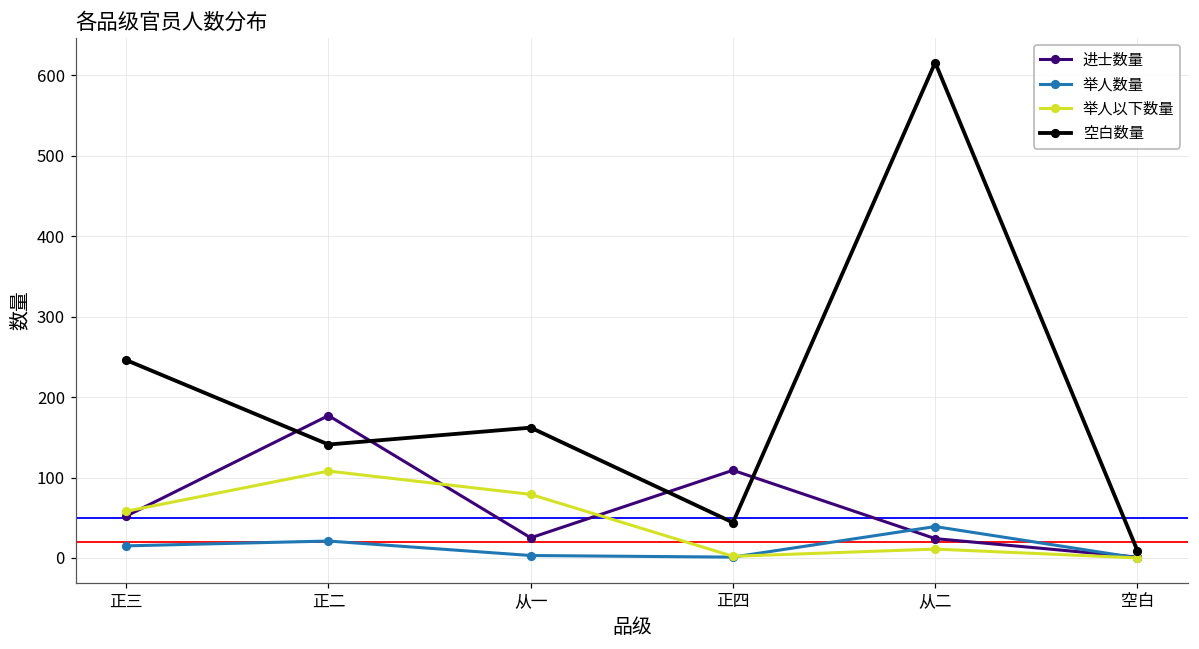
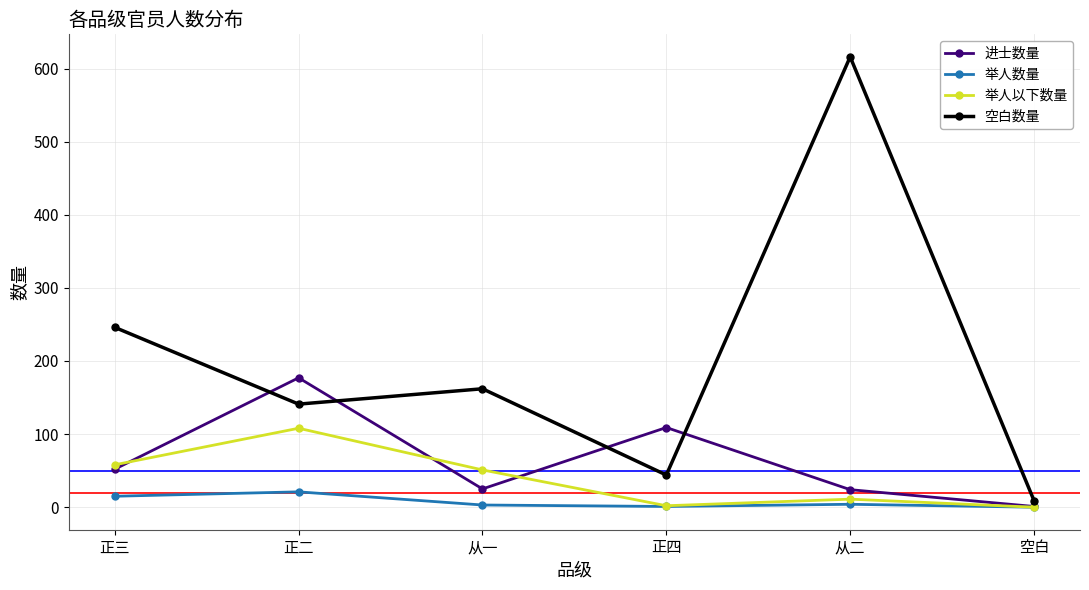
举人以下数量, 从一: 80 -> 50
举人数量, 从二: 40 -> 0
